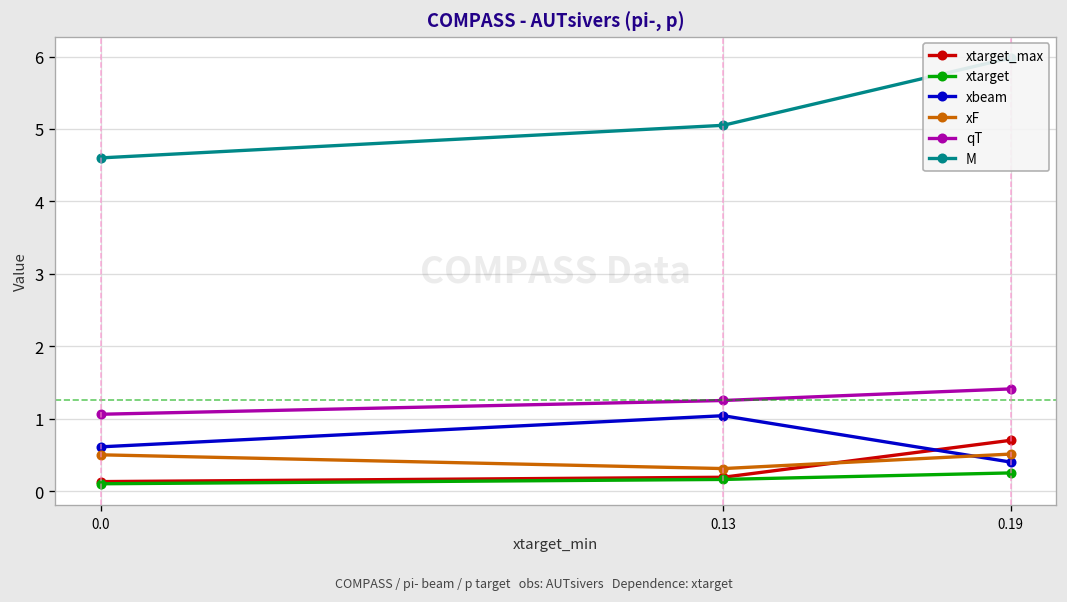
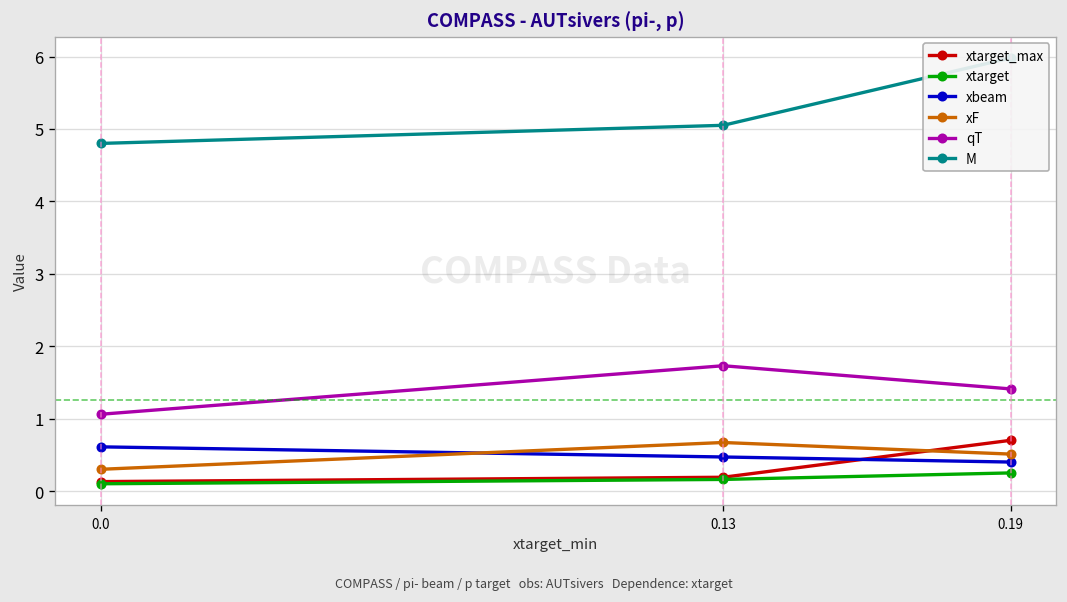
xF, 0.0: 0.5 -> 0.3
M, 0.0: 4.6 -> 4.8
xbeam, 0.13: 1.0 -> 0.5
xF, 0.13: 0.3 -> 0.7
qT, 0.13: 1.3 -> 1.7
